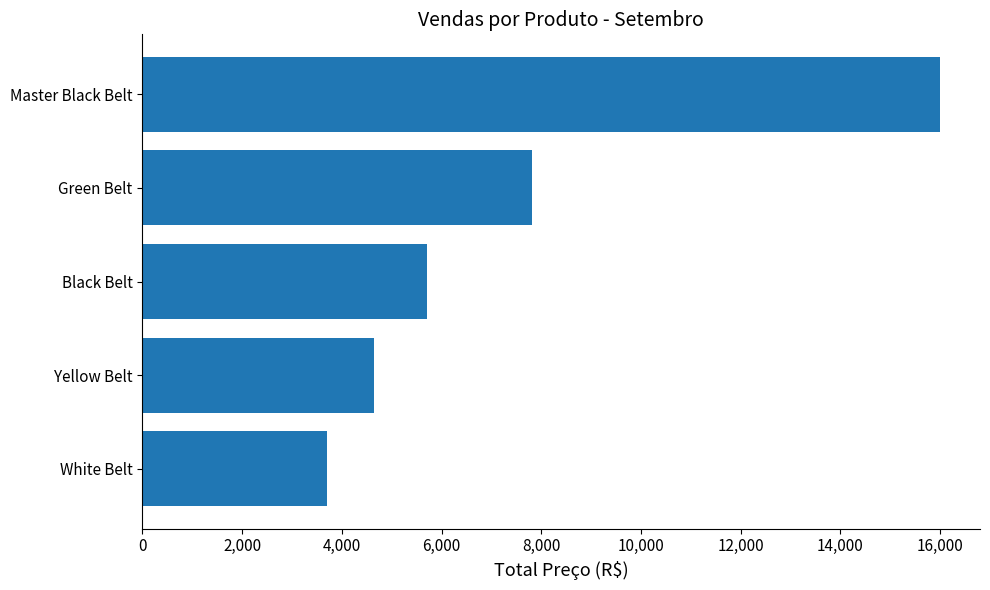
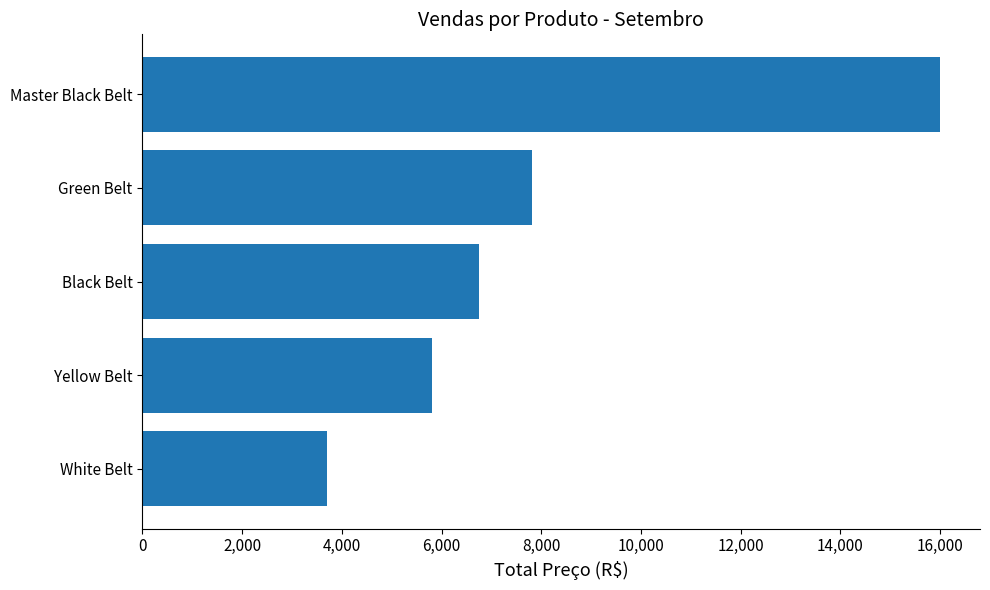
Black Belt: 5,700 -> 6,800
Yellow Belt: 4,600 -> 5,800
